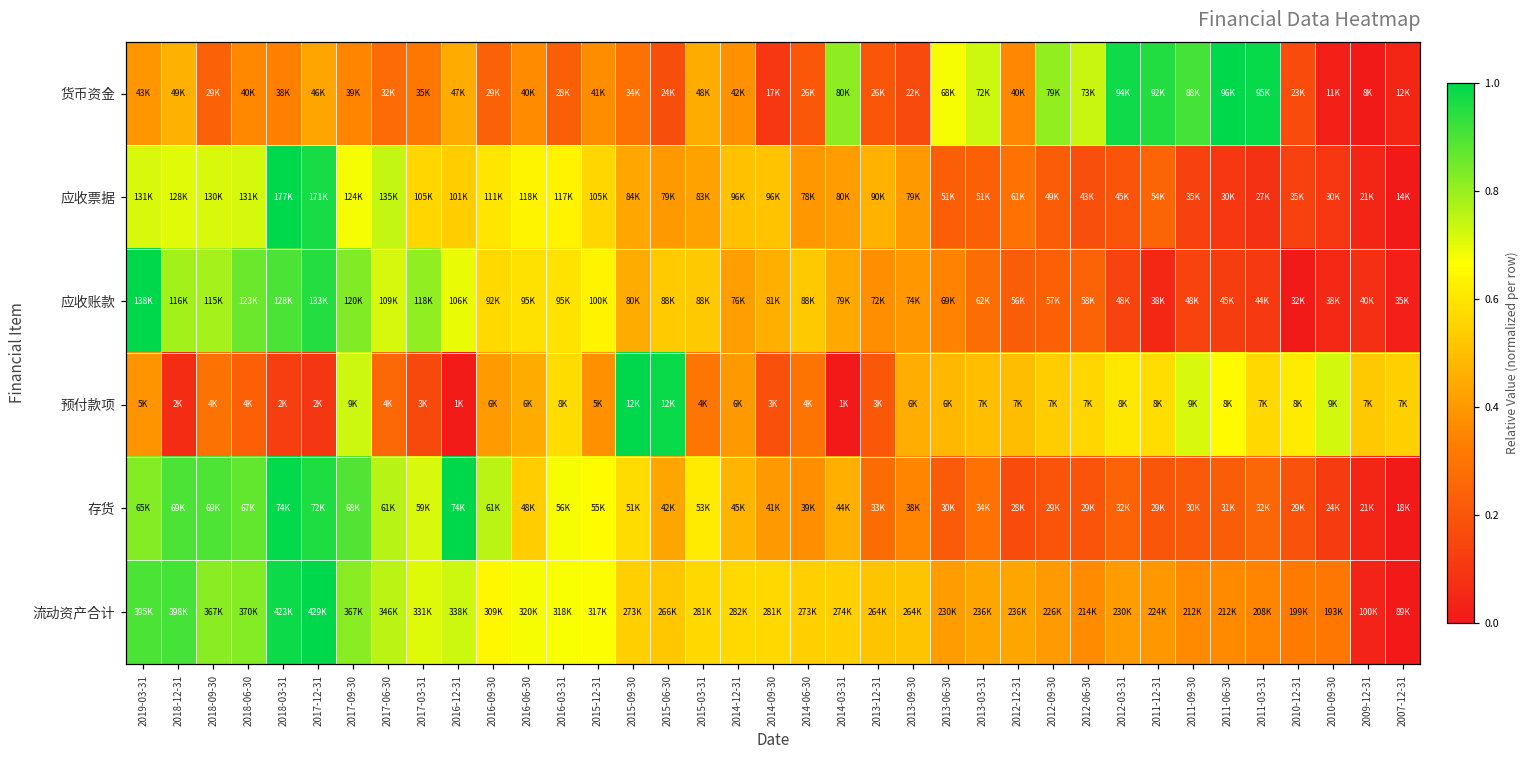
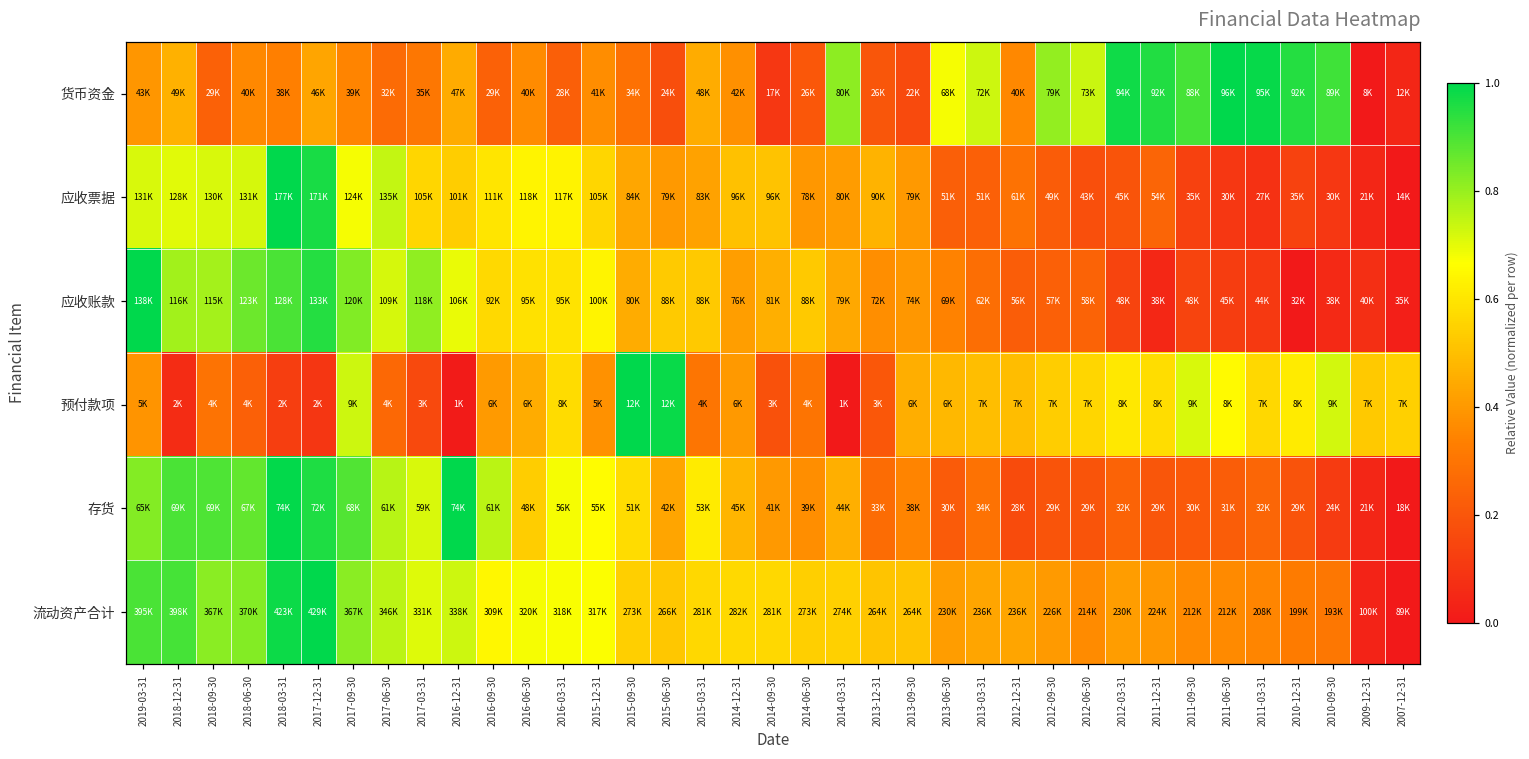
货币资金, 2010-12-31: 23K -> 92K
货币资金, 2010-09-30: 11K -> 89K
